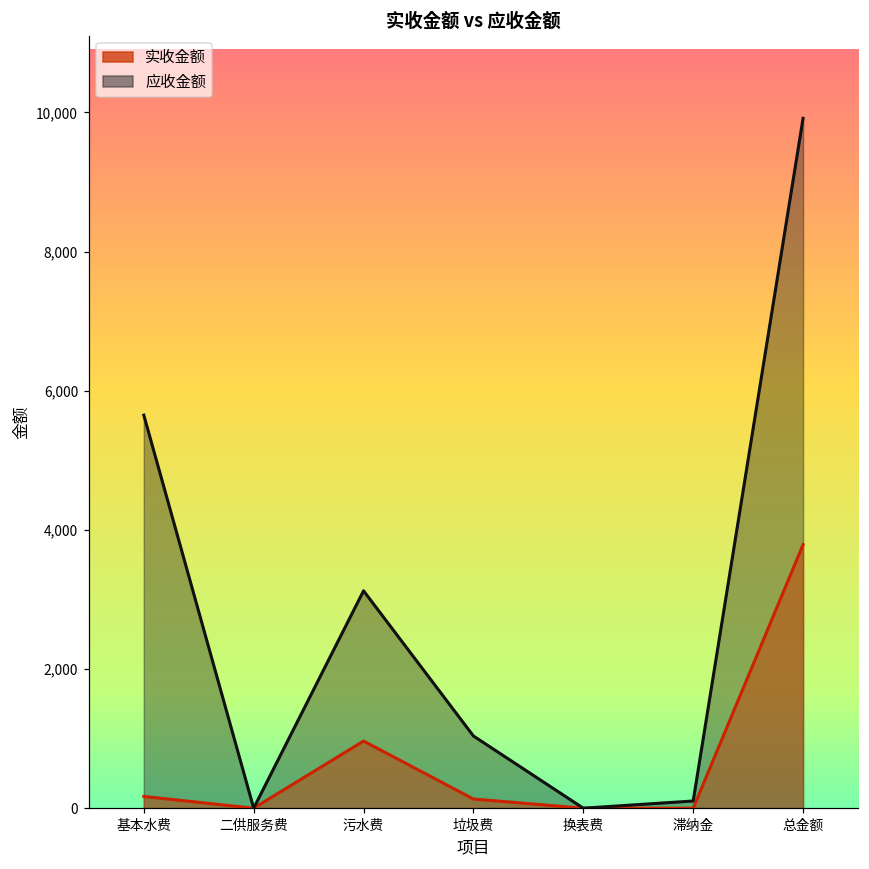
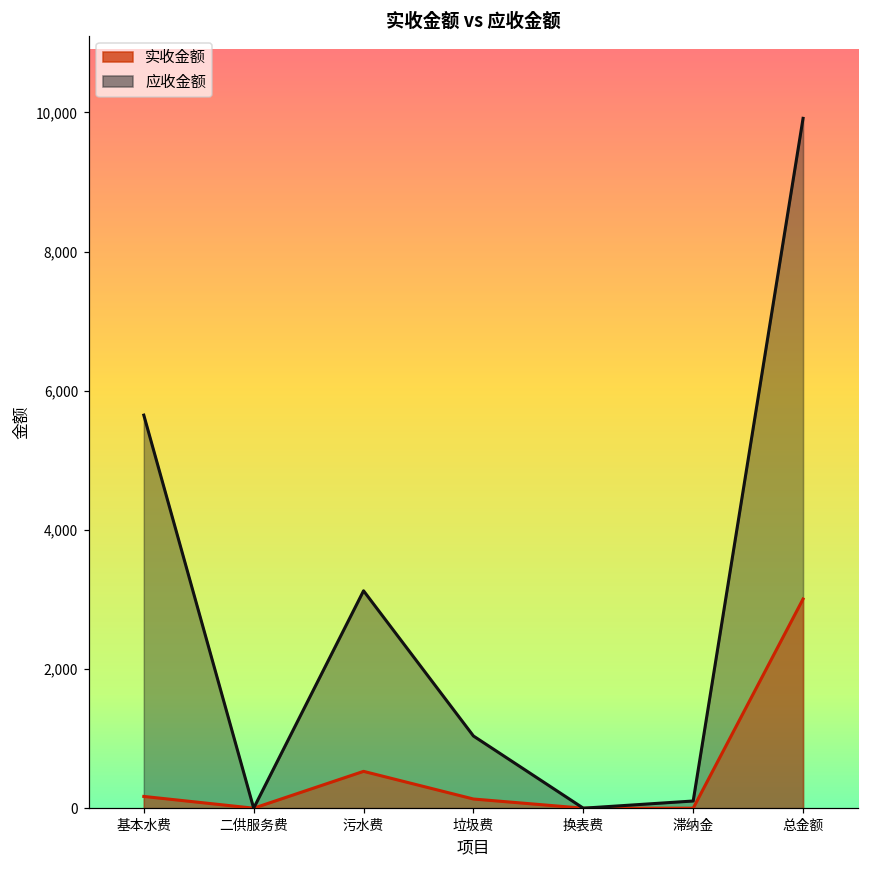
实收金额, 污水费: 1,000 -> 500
实收金额, 总金额: 3,800 -> 3,000
